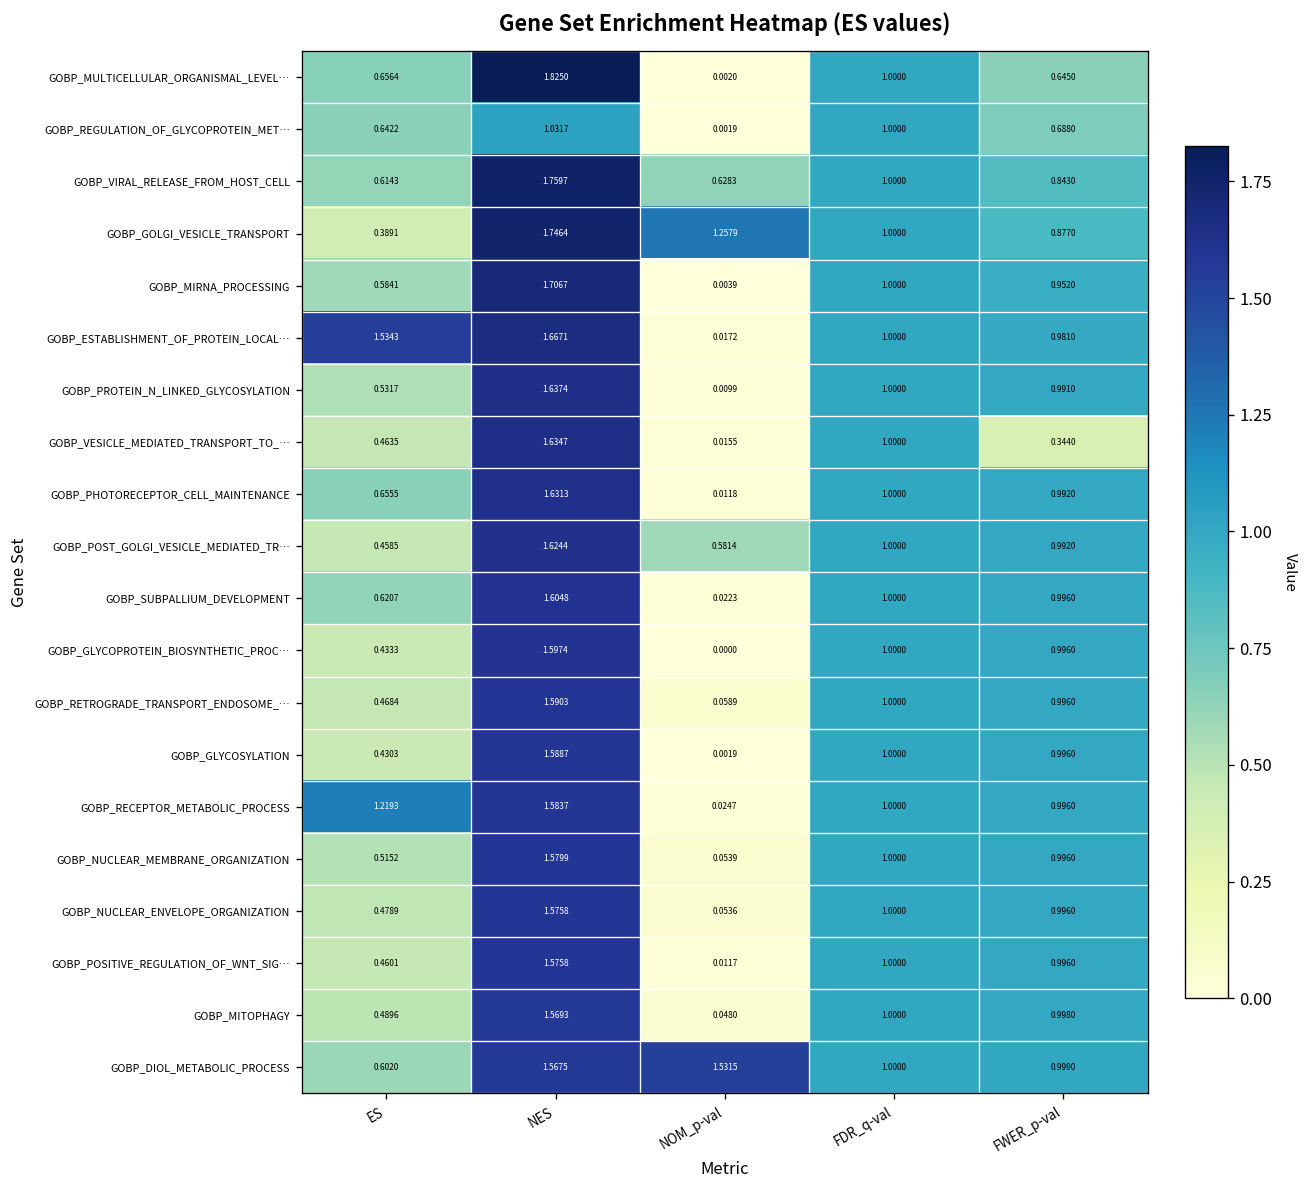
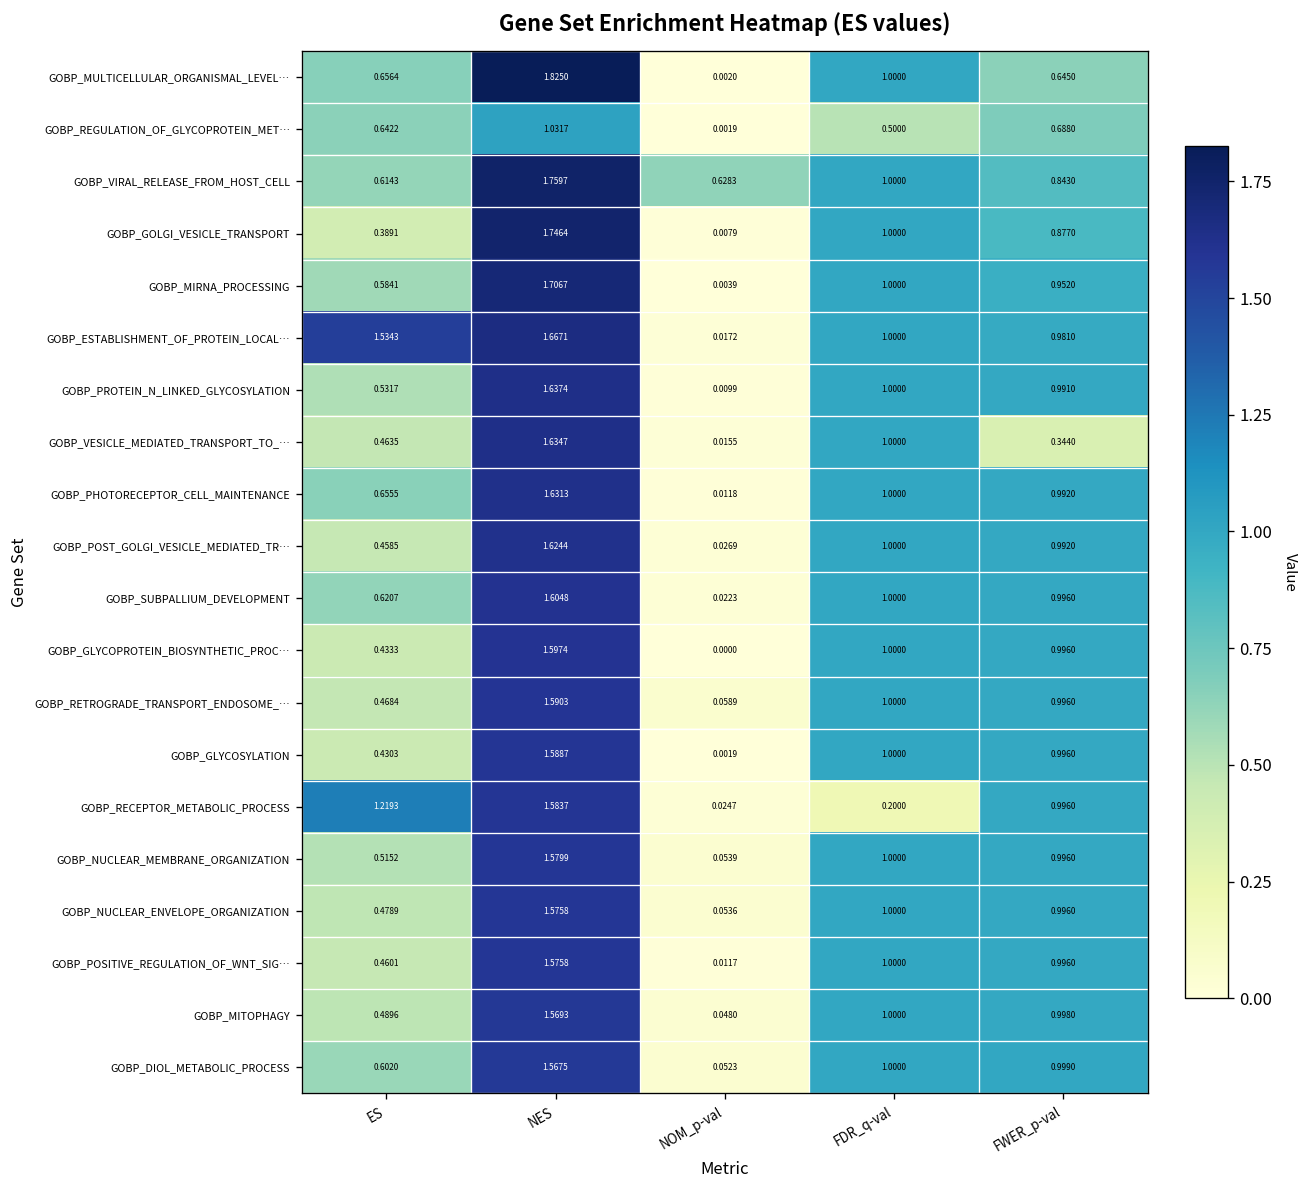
GOBP_REGULATION_OF_GLYCOPROTEIN_MET…, FDR_q-val: 1.0000 -> 0.5000
GOBP_GOLGI_VESICLE_TRANSPORT, NOM_p-val: 1.2579 -> 0.0079
GOBP_POST_GOLGI_VESICLE_MEDIATED_TR…, NOM_p-val: 0.5814 -> 0.0269
GOBP_RECEPTOR_METABOLIC_PROCESS, FDR_q-val: 1.0000 -> 0.2000
GOBP_DIOL_METABOLIC_PROCESS, NOM_p-val: 1.5315 -> 0.0523
